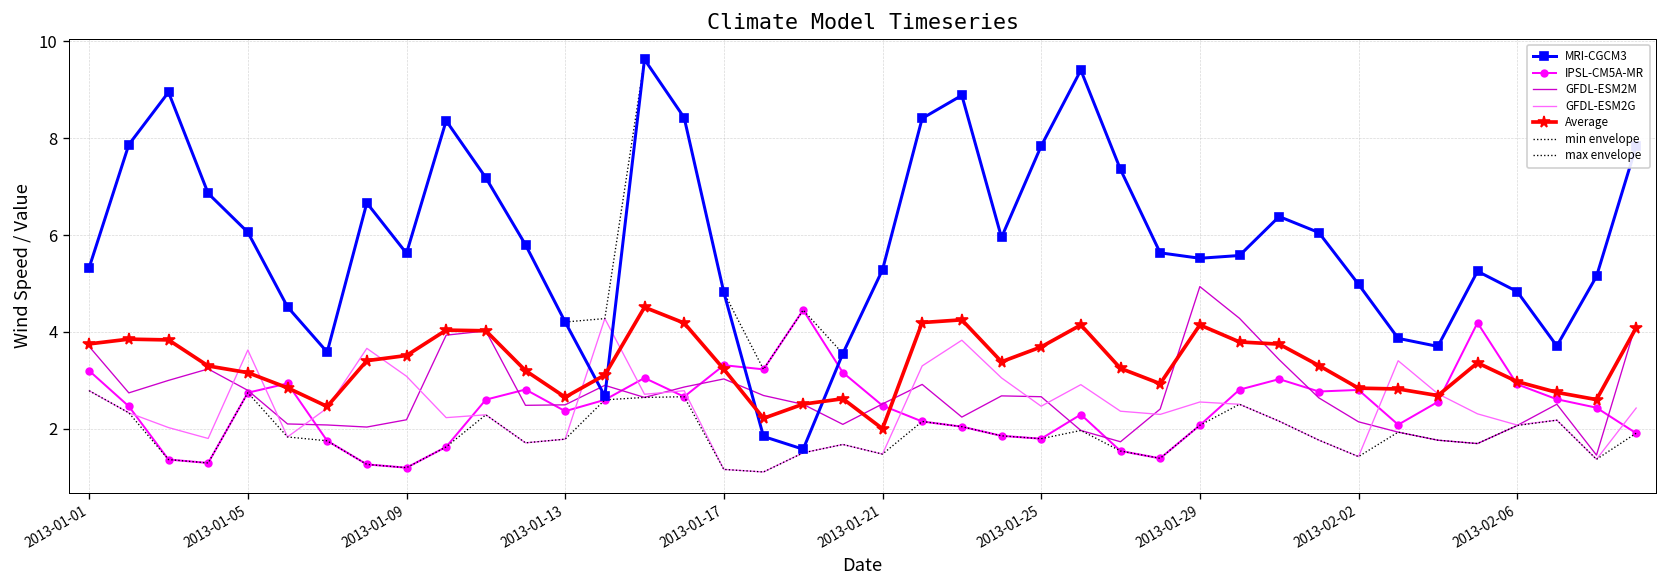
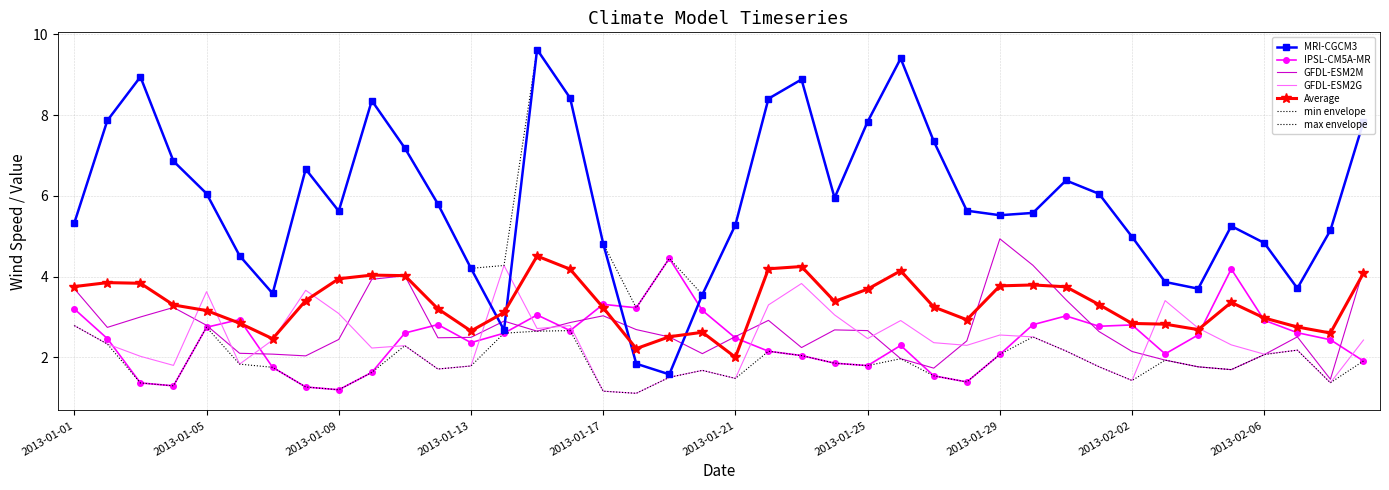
GFDL-ESM2M, 2013-01-09: 2.2 -> 2.4
Average, 2013-01-09: 3.5 -> 3.9
Average, 2013-01-29: 4.1 -> 3.8
